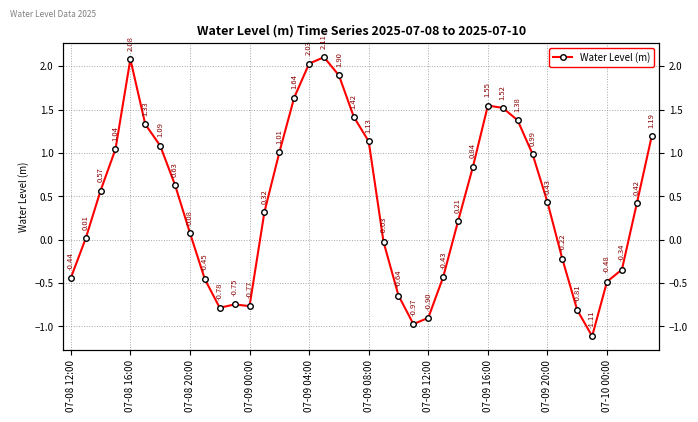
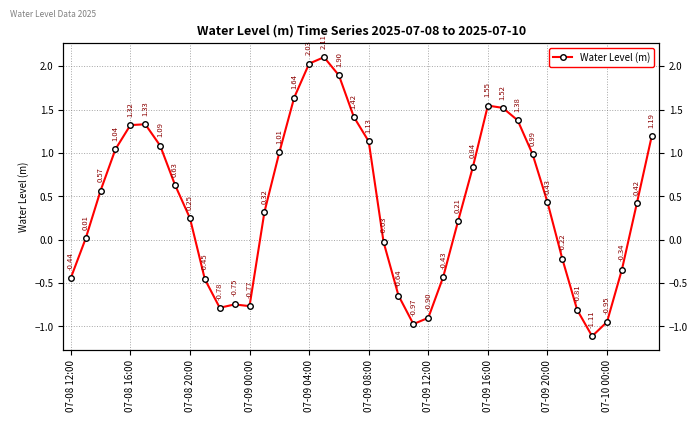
07-08 16:00: 2.08 -> 1.32
07-08 20:00: 0.08 -> 0.25
07-10 00:00: -0.48 -> -0.95
